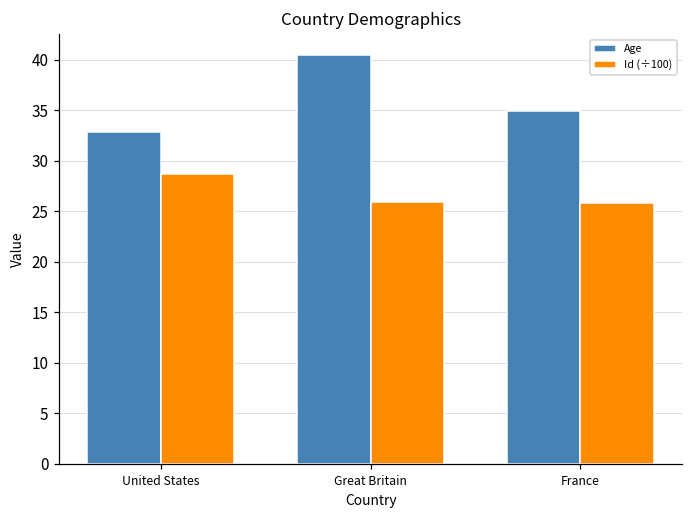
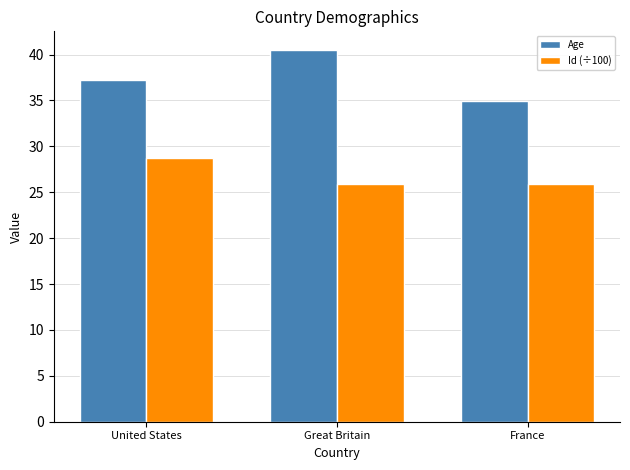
Age, United States: 33 -> 37
